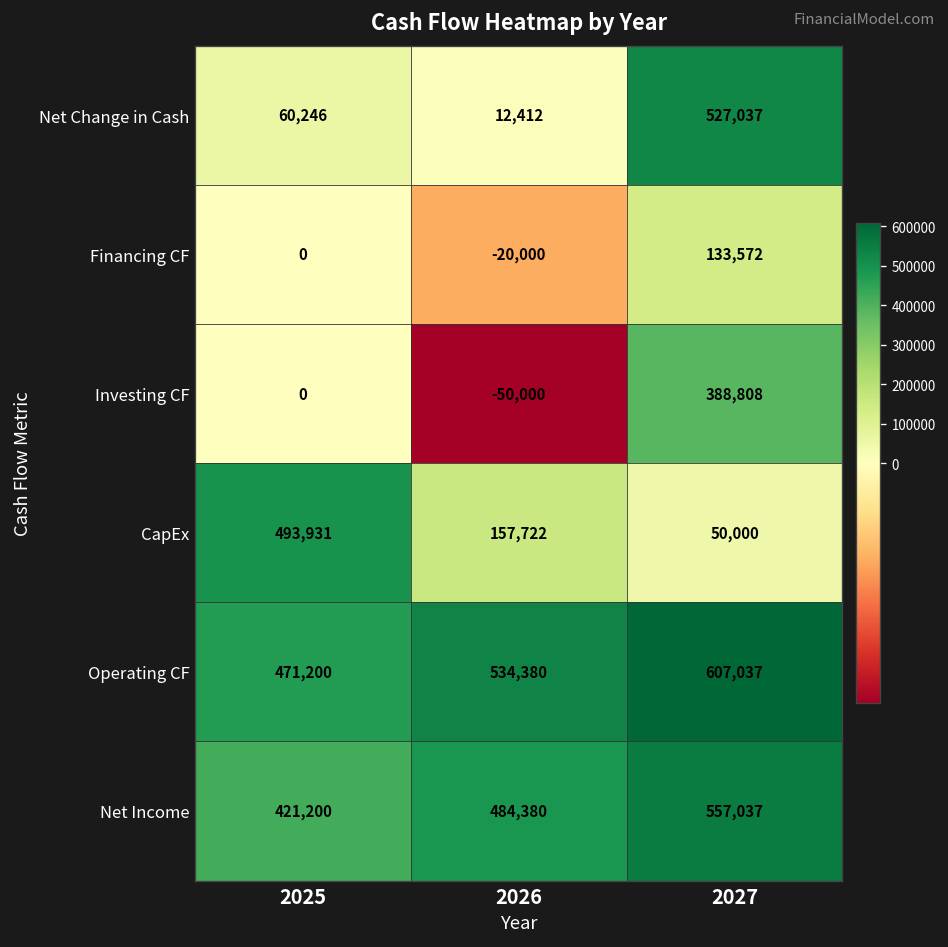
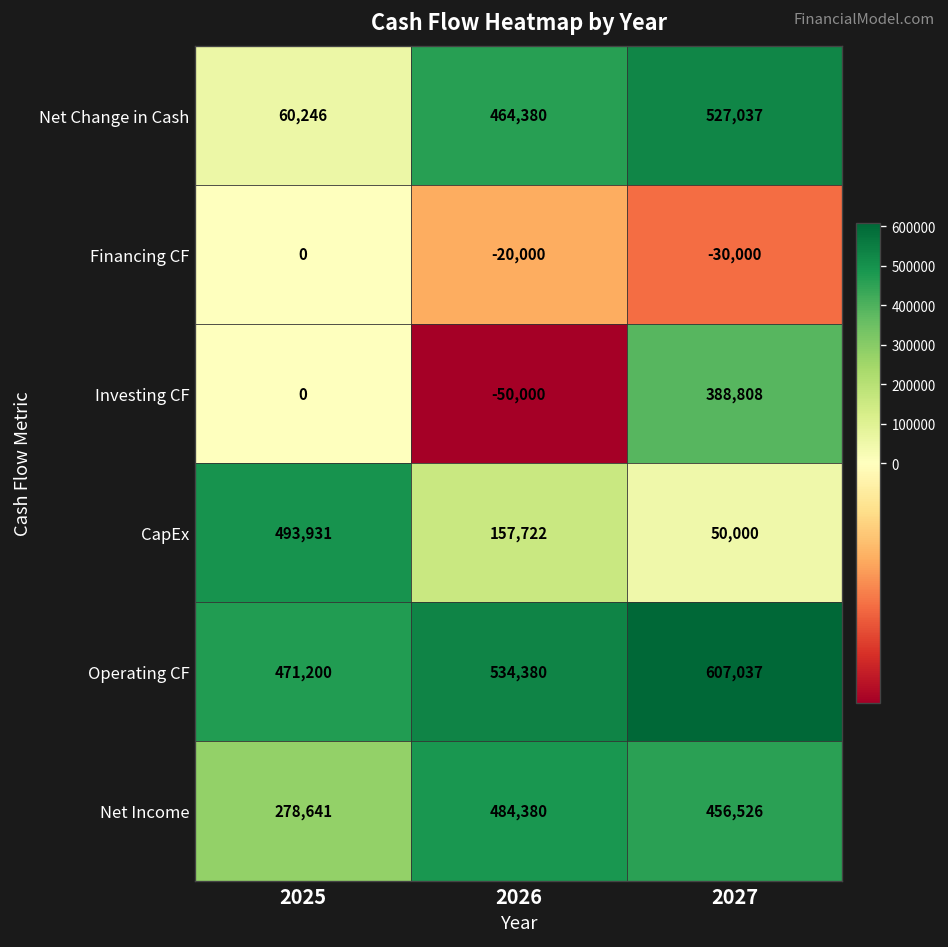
Net Change in Cash, 2026: 12,412 -> 464,380
Financing CF, 2027: 133,572 -> -30,000
Net Income, 2025: 421,200 -> 278,641
Net Income, 2027: 557,037 -> 456,526
